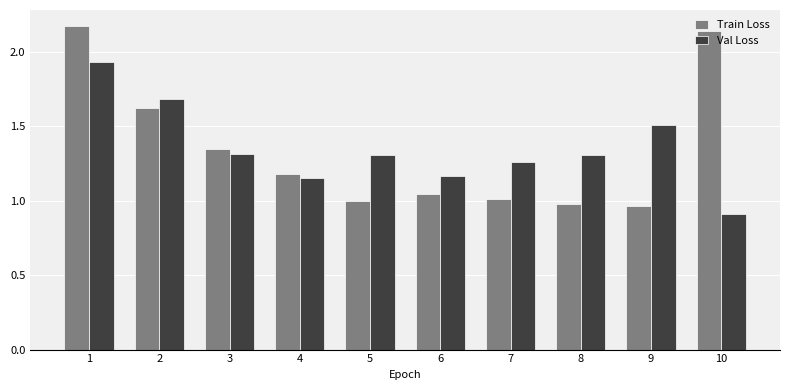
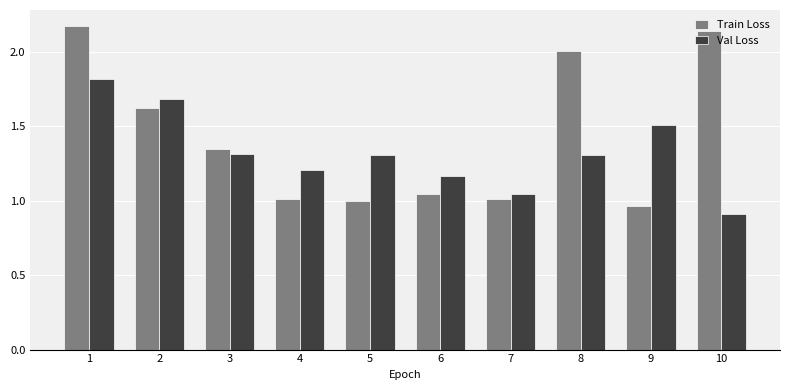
Val Loss, 1: 1.94 -> 1.82
Train Loss, 4: 1.18 -> 1.01
Val Loss, 4: 1.15 -> 1.21
Val Loss, 7: 1.26 -> 1.05
Train Loss, 8: 0.98 -> 2.00
